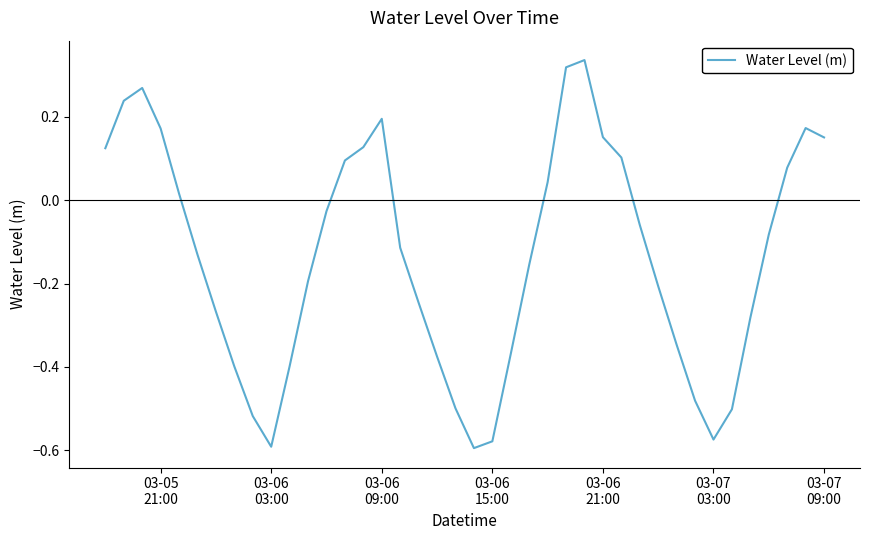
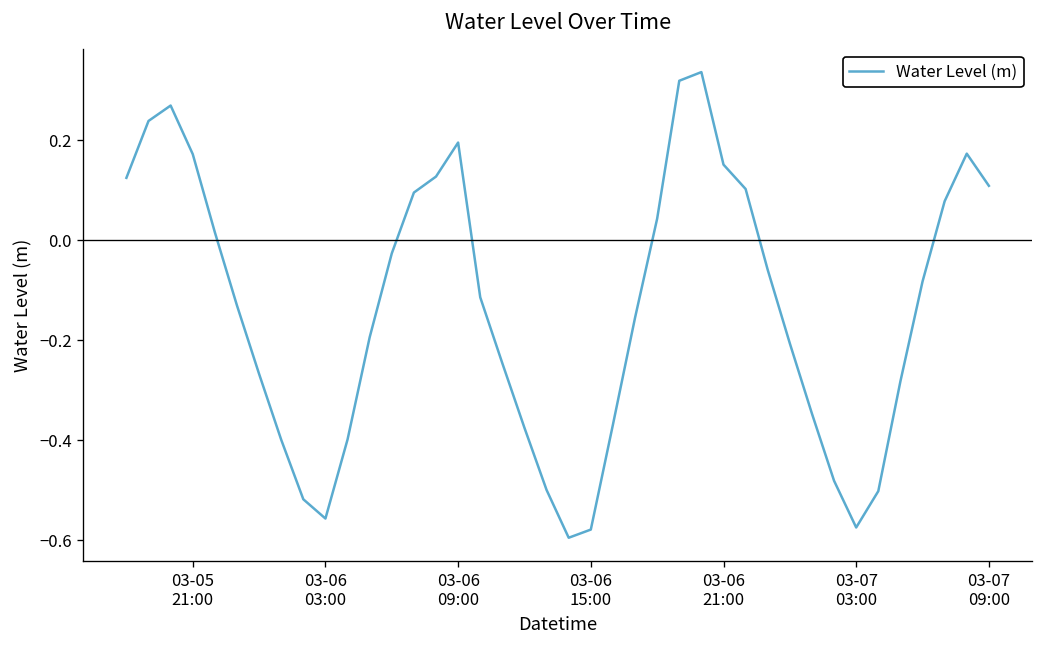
03-06 03:00: -0.59 -> -0.56
03-07 09:00: 0.15 -> 0.11
